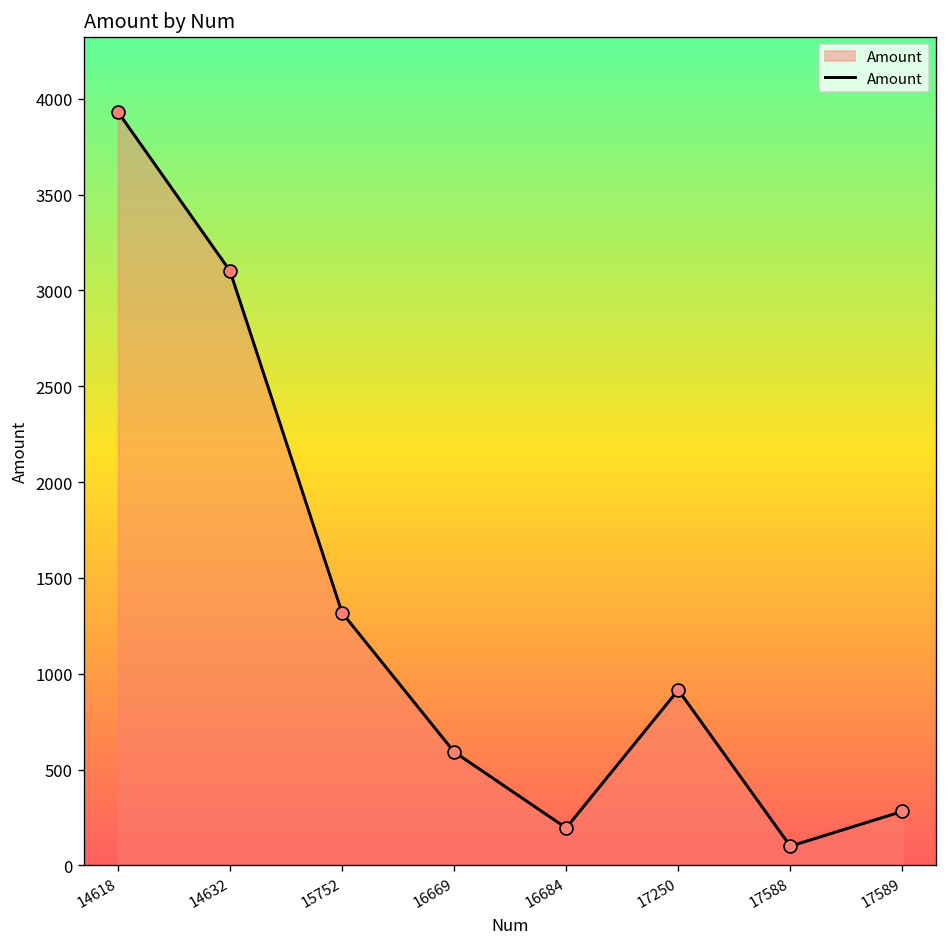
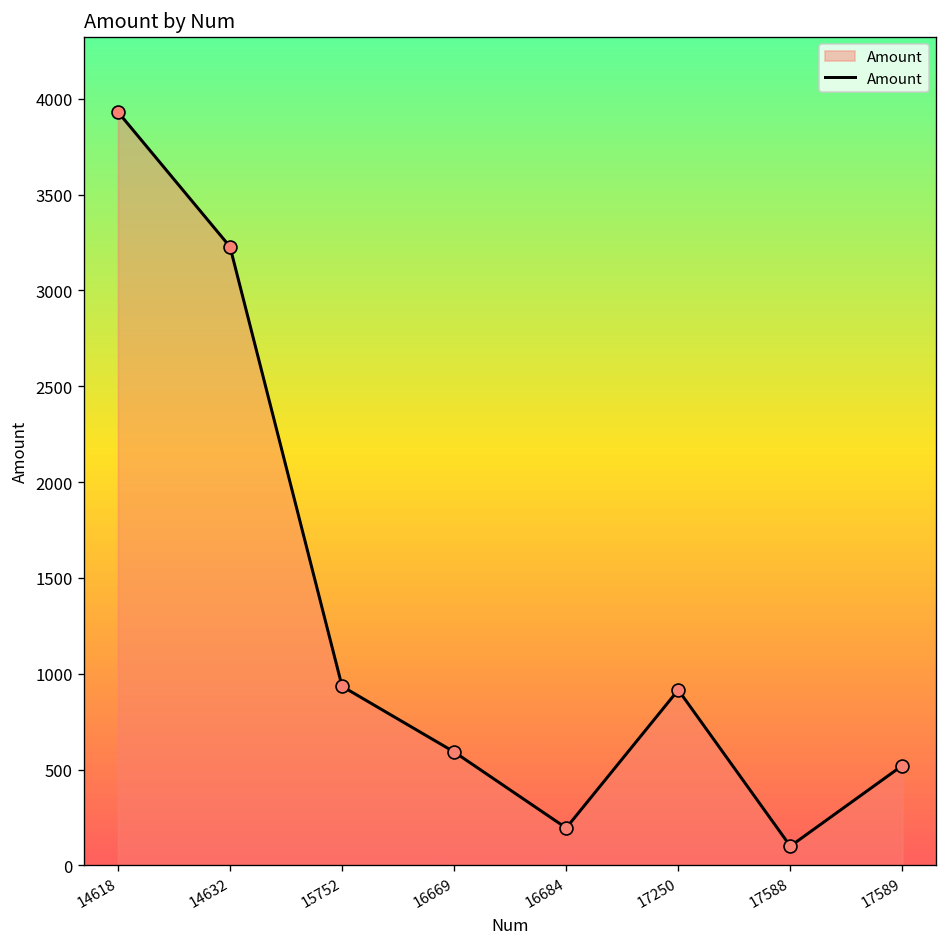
14632: 3100 -> 3230
15752: 1320 -> 930
17589: 280 -> 520
